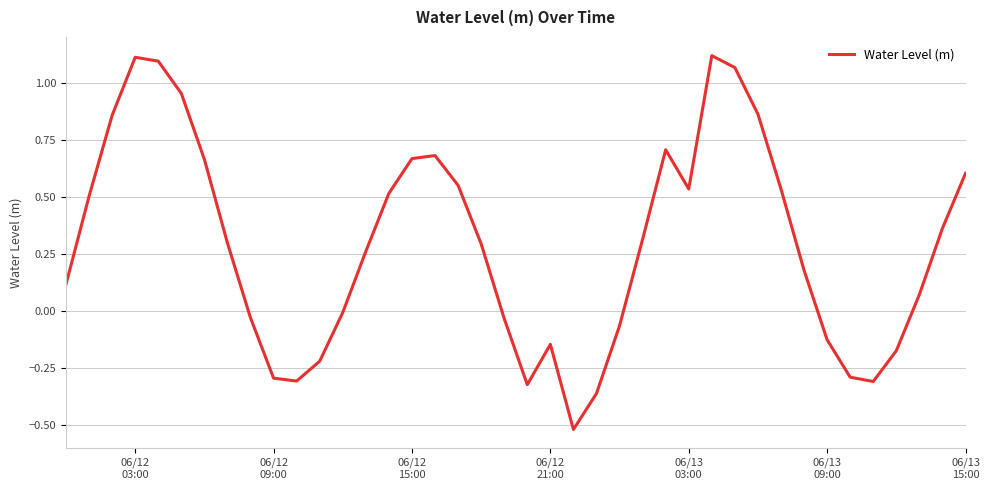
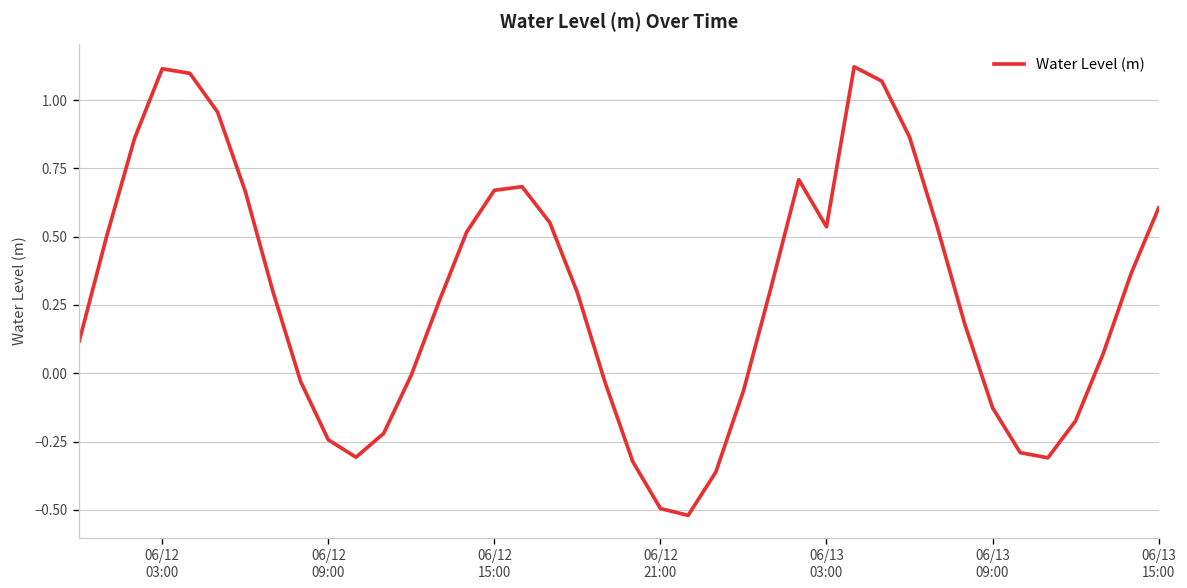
06/12 09:00: -0.29 -> -0.24
06/12 21:00: -0.15 -> -0.50
